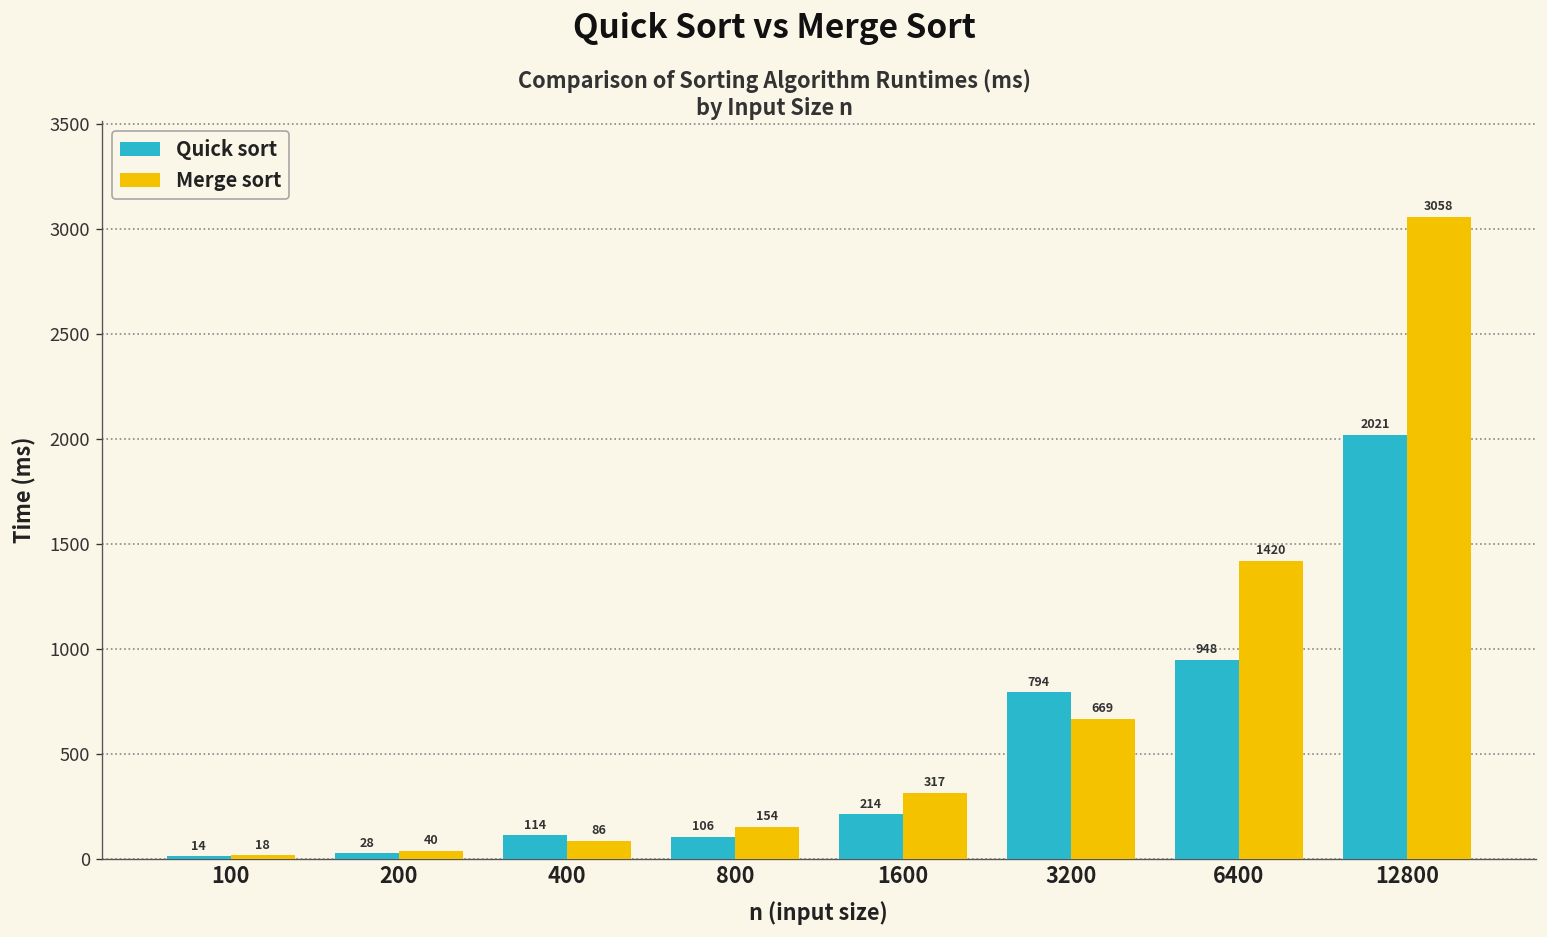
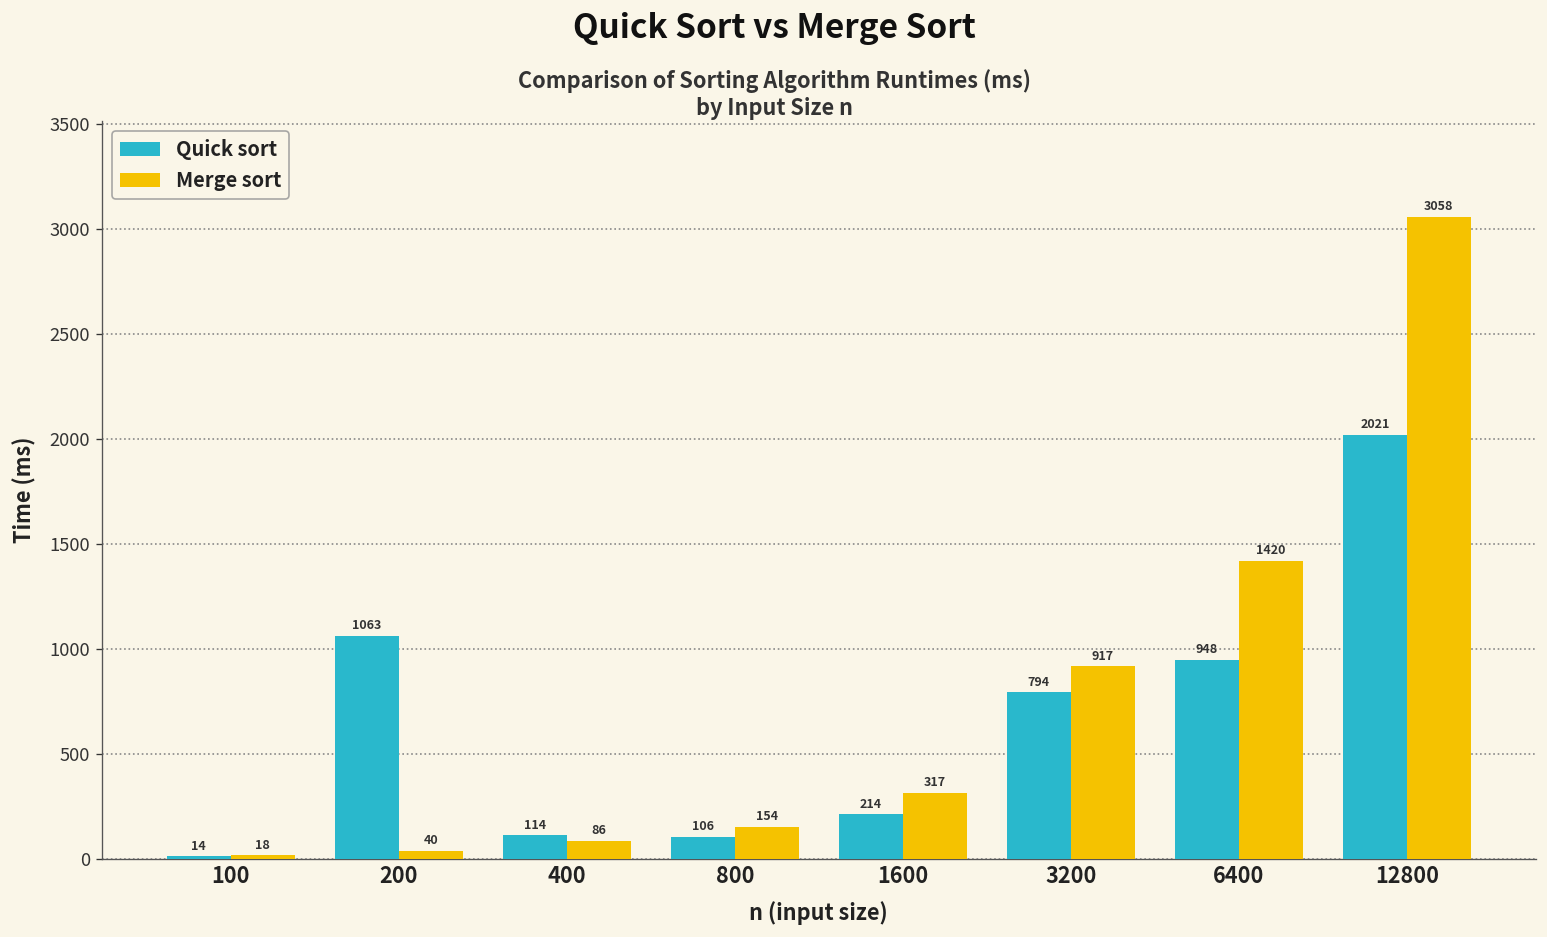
Quick sort, 200: 28 -> 1063
Merge sort, 3200: 669 -> 917
